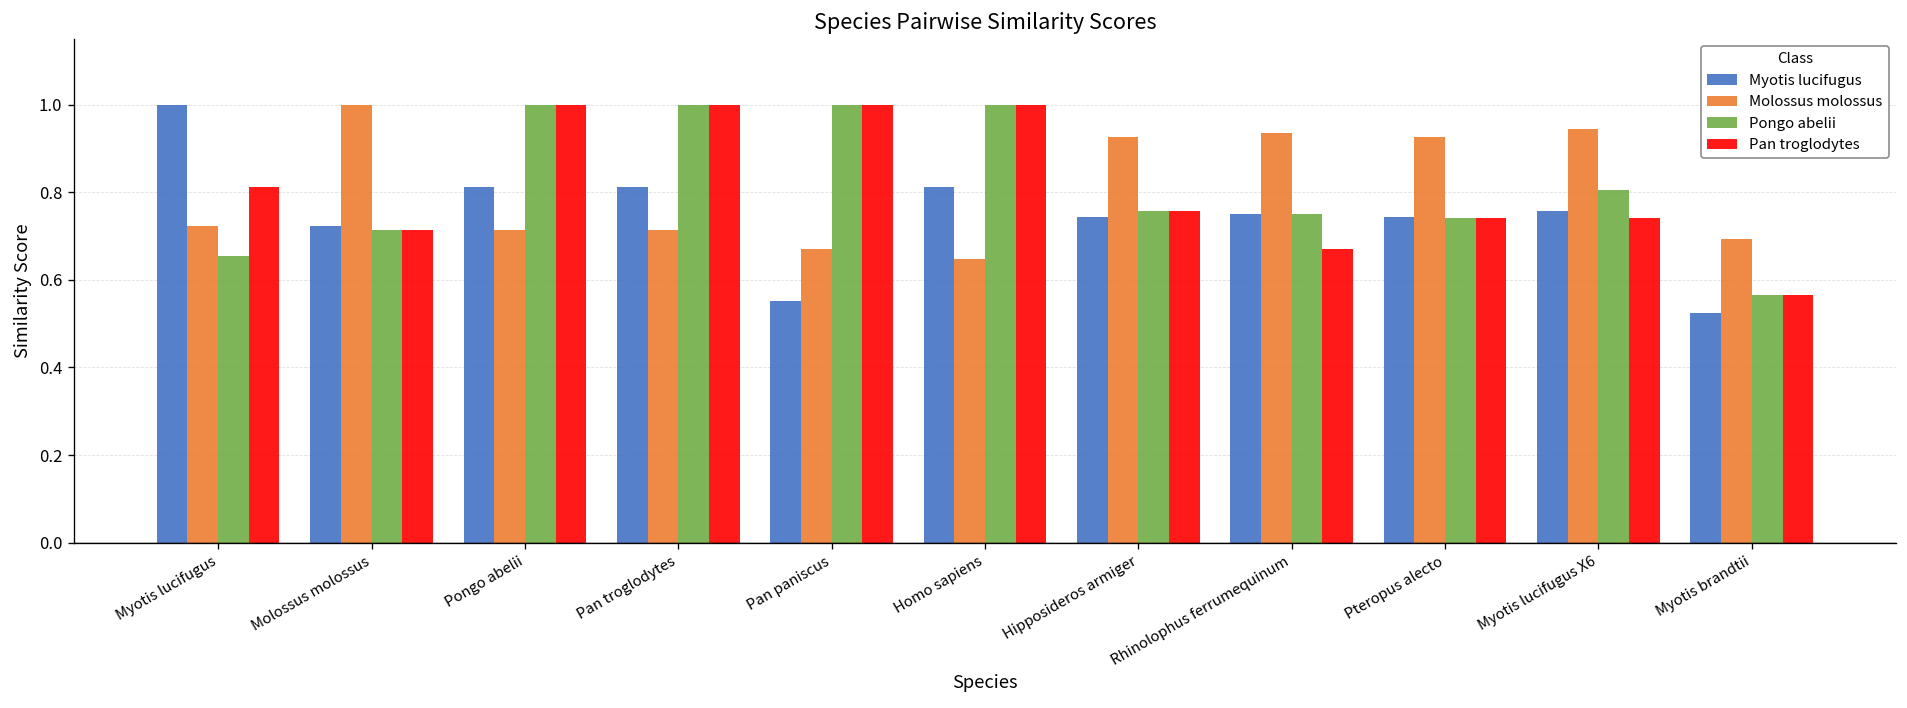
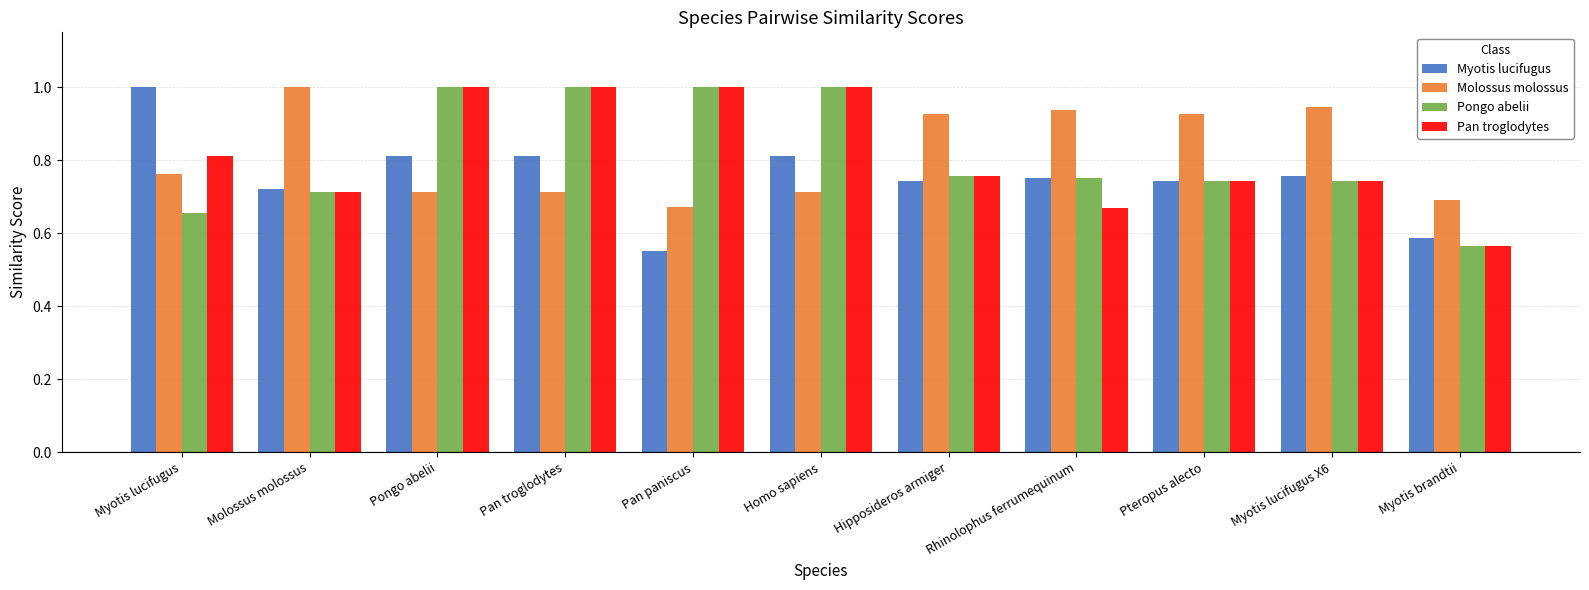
Molossus molossus, Myotis lucifugus: 0.72 -> 0.76
Molossus molossus, Homo sapiens: 0.65 -> 0.71
Pongo abelii, Myotis lucifugus X6: 0.80 -> 0.74
Myotis lucifugus, Myotis brandtii: 0.53 -> 0.59
